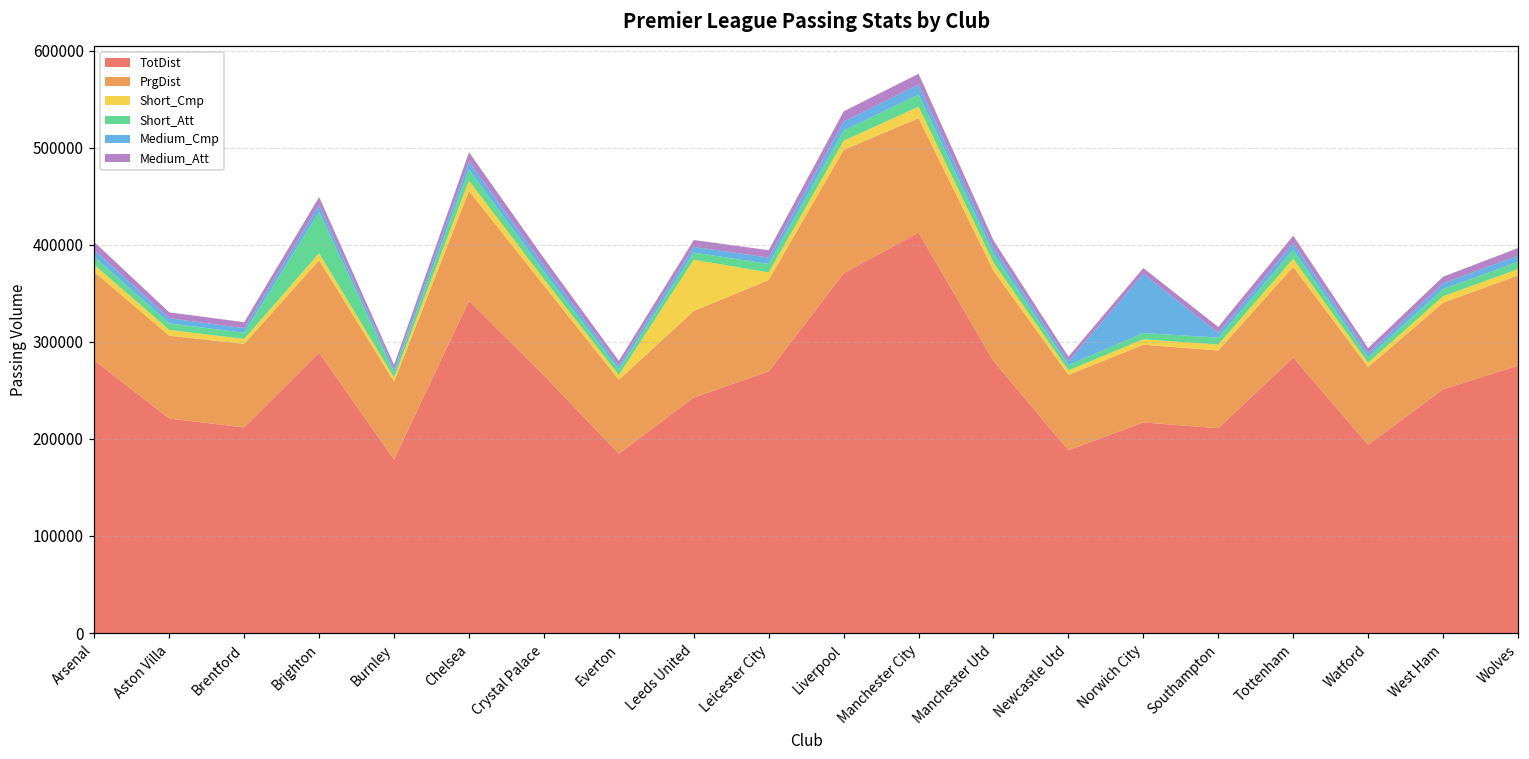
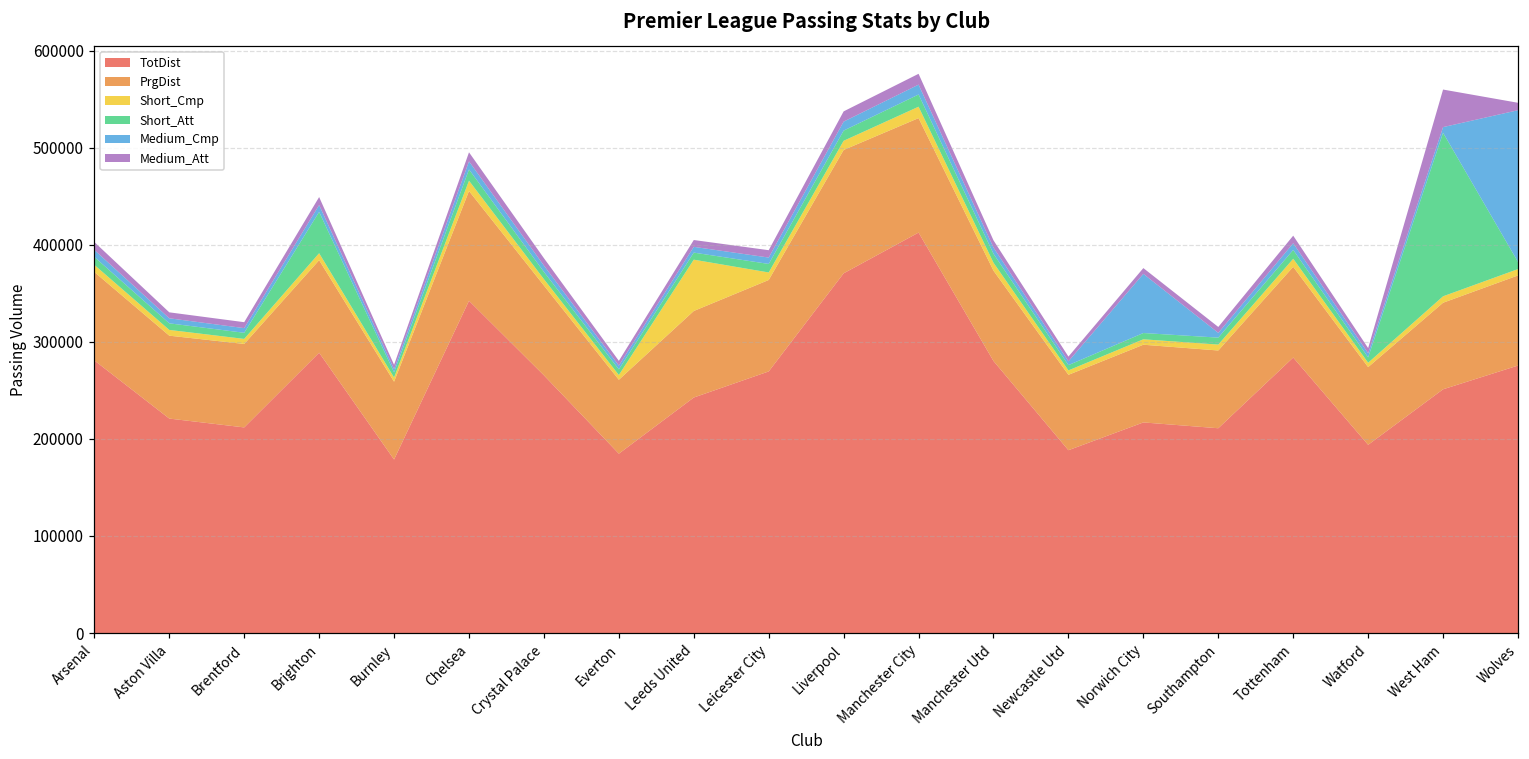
Short_Att, West Ham: 10000 -> 170000
Medium_Att, West Ham: 10000 -> 40000
Medium_Cmp, Wolves: 10000 -> 160000
